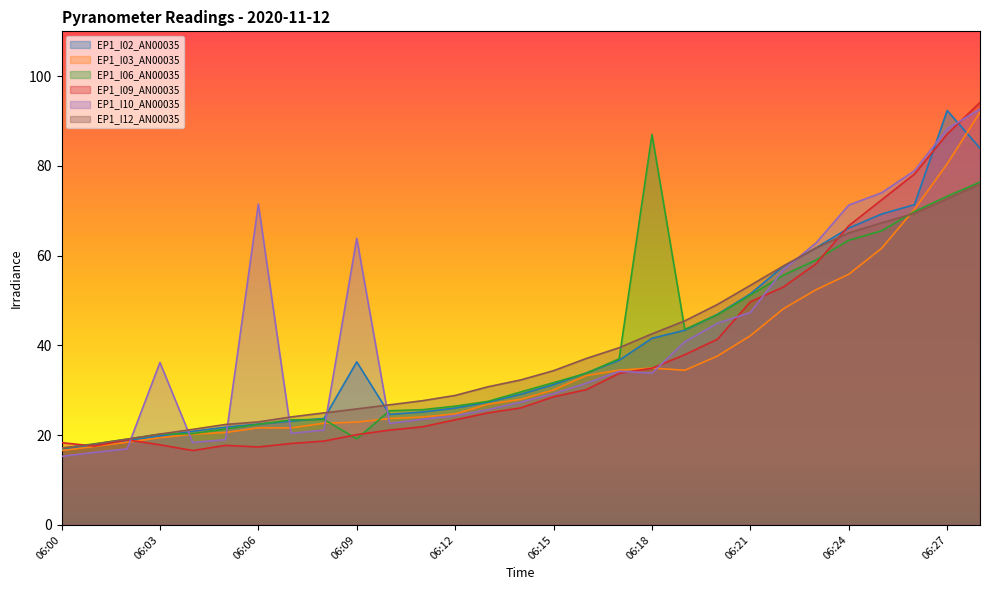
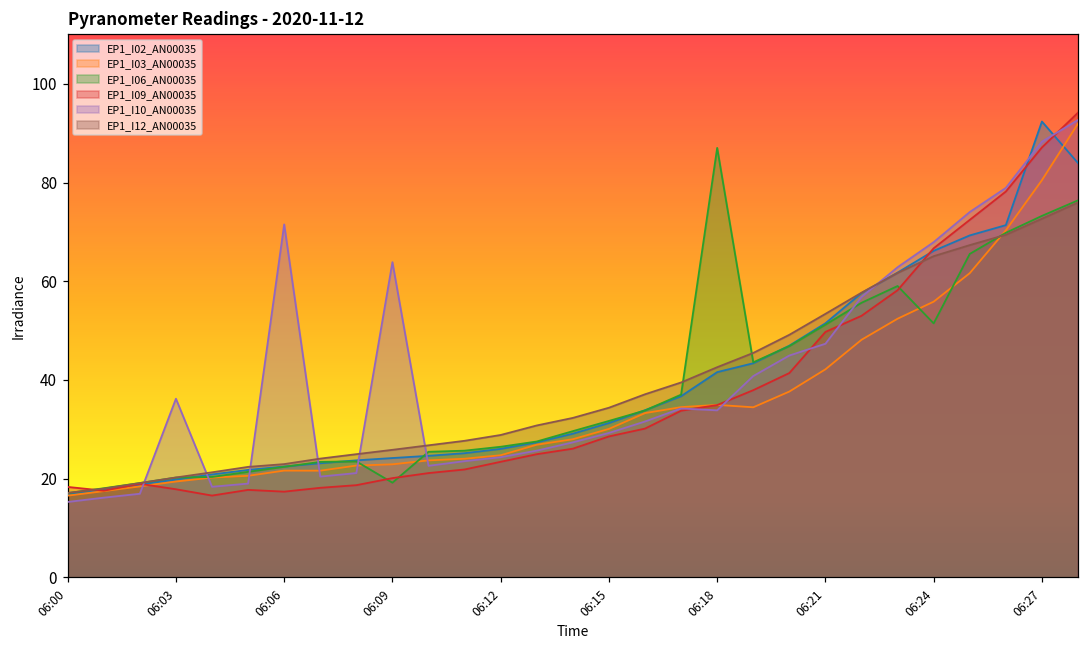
EP1_I02_AN00035, 06:09: 36 -> 24
EP1_I06_AN00035, 06:24: 63 -> 51
EP1_I10_AN00035, 06:24: 71 -> 68
